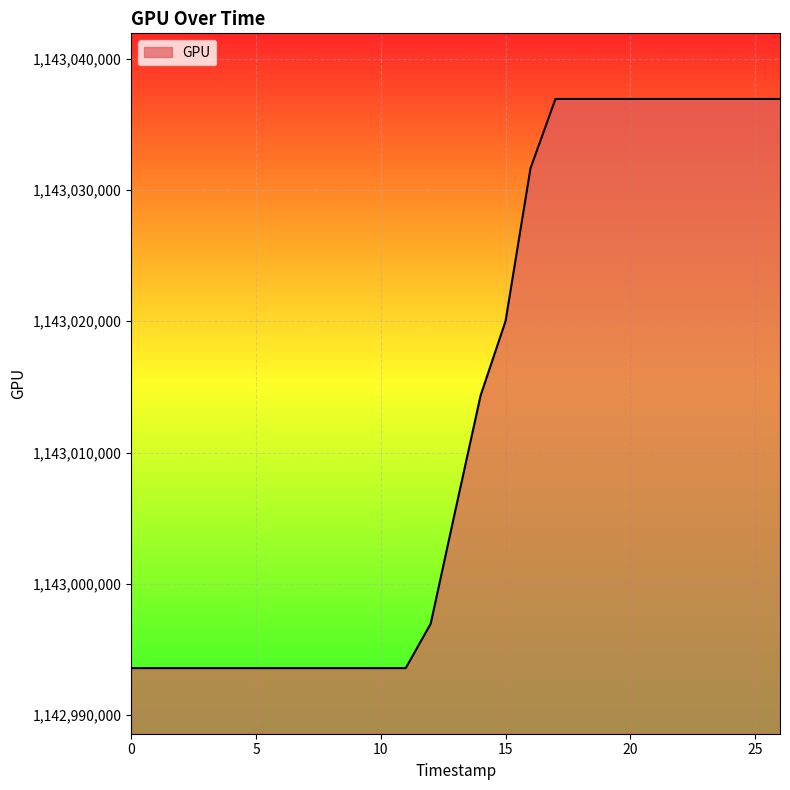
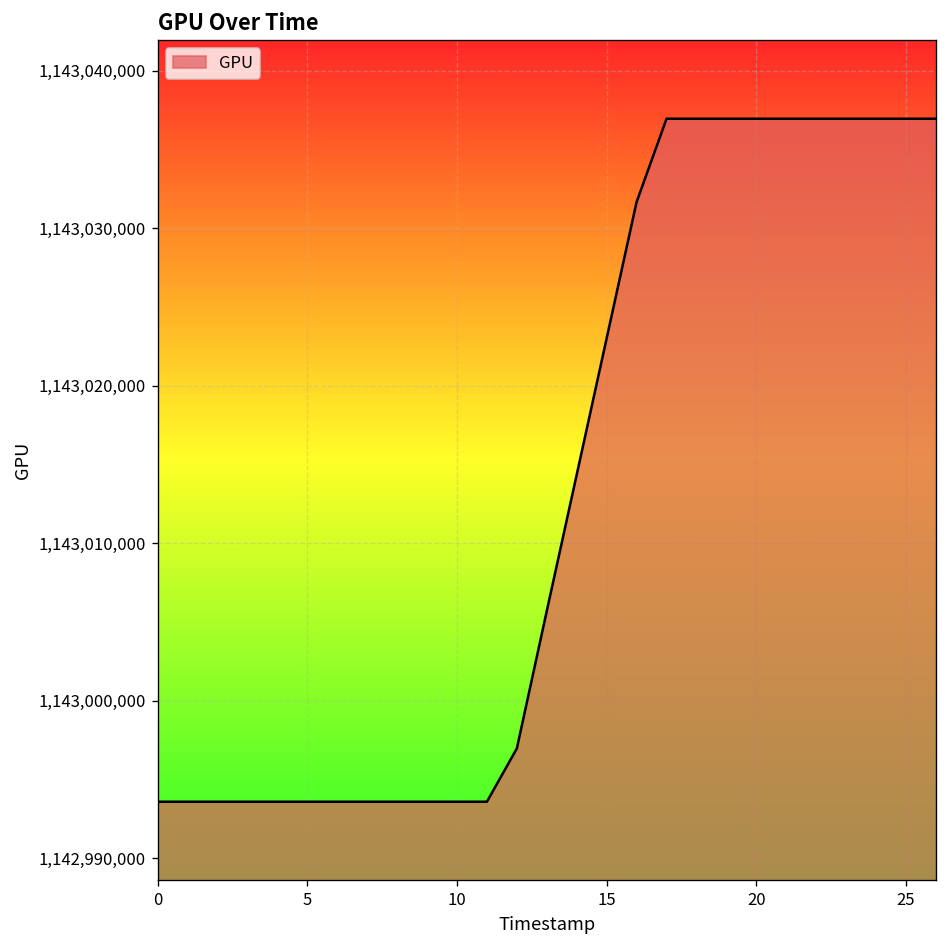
15: 1,143,020,000 -> 1,143,023,000
